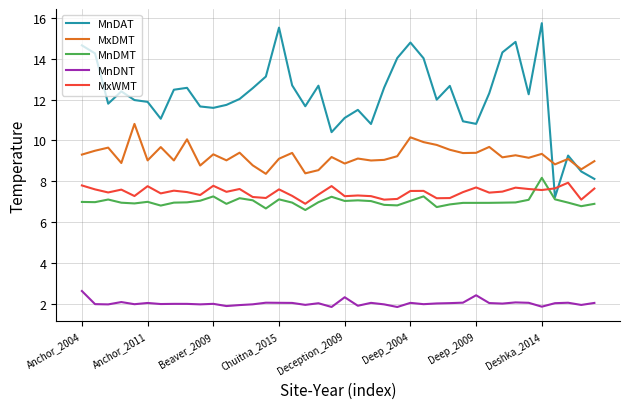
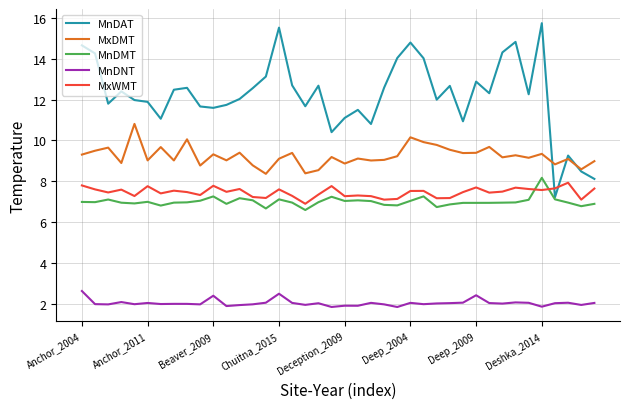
MnDNT, Beaver_2009: 2.0 -> 2.4
MnDNT, Chuitna_2015: 2.1 -> 2.5
MnDNT, Deception_2009: 2.3 -> 1.9
MnDAT, Deep_2009: 10.8 -> 12.9
